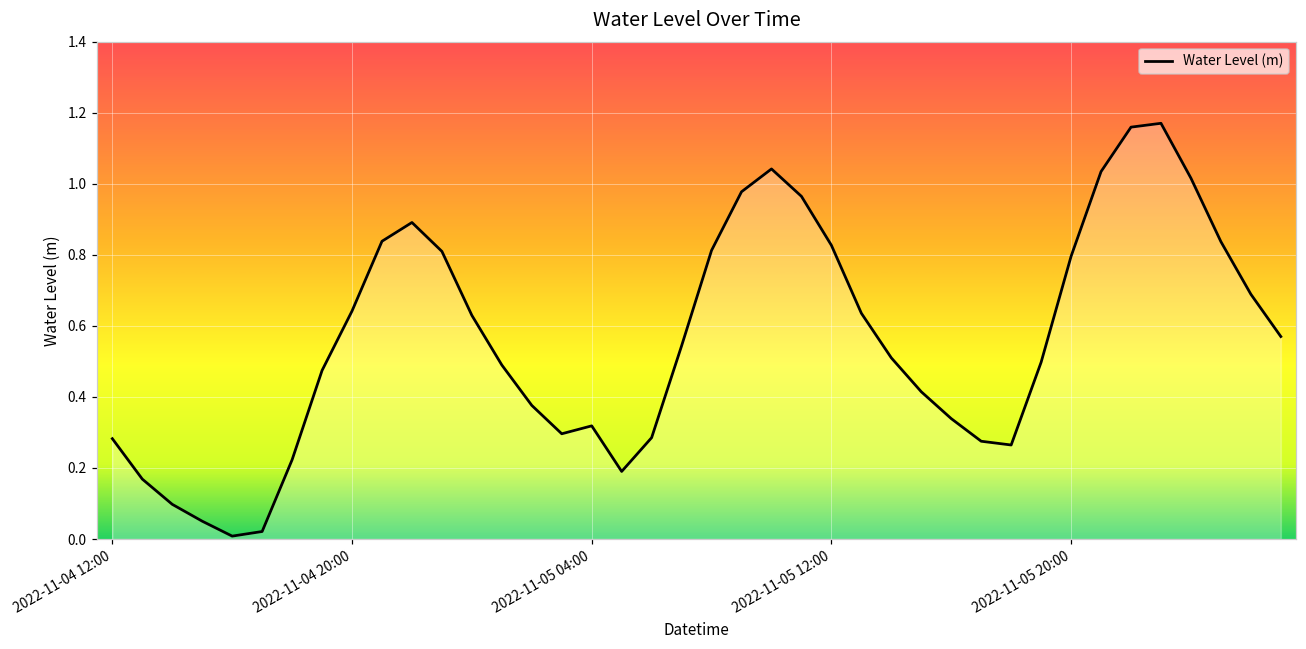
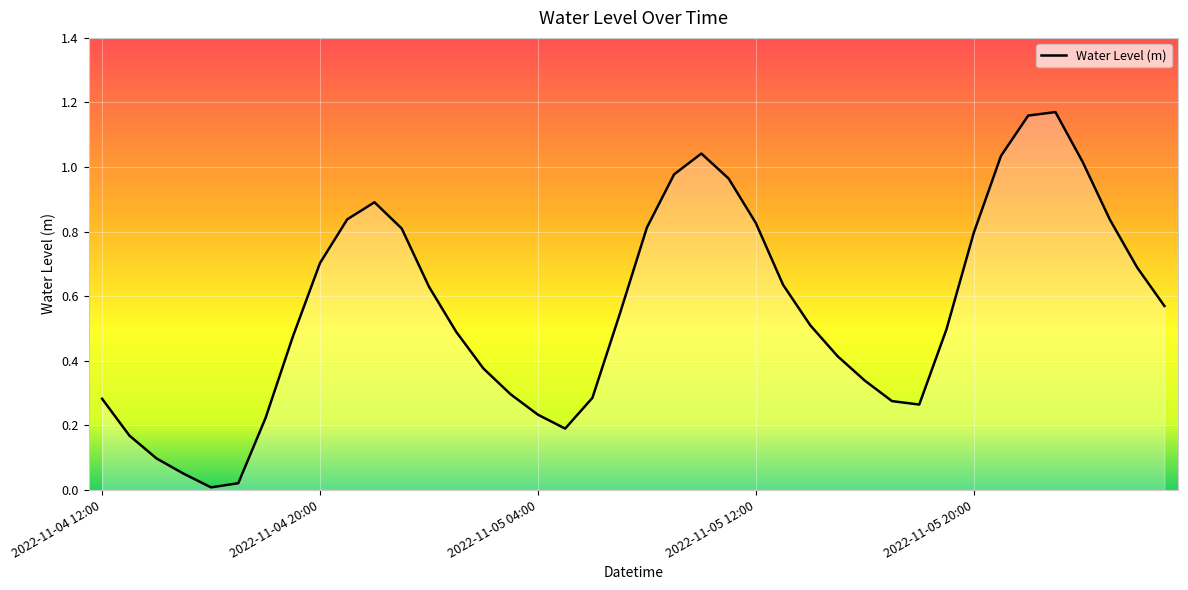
2022-11-04 20:00: 0.64 -> 0.70
2022-11-05 04:00: 0.32 -> 0.23
